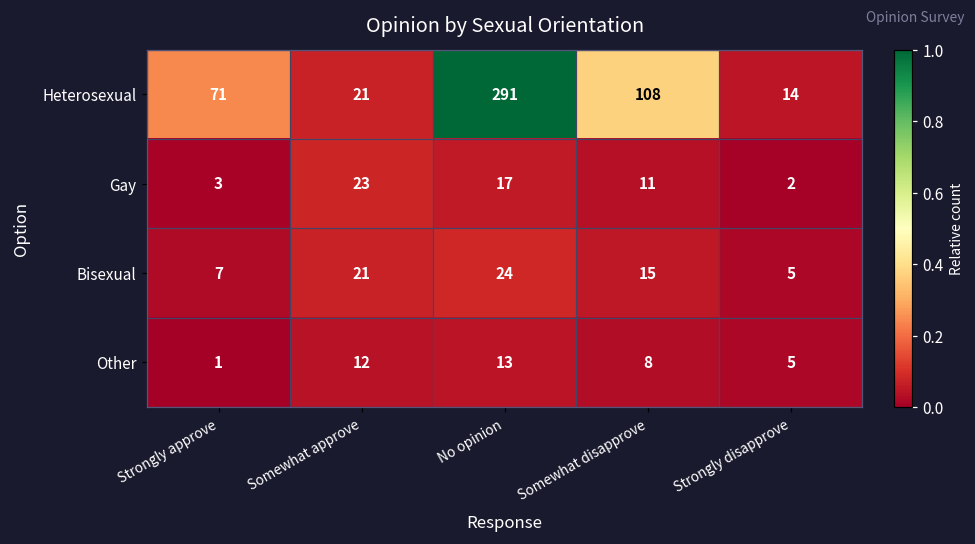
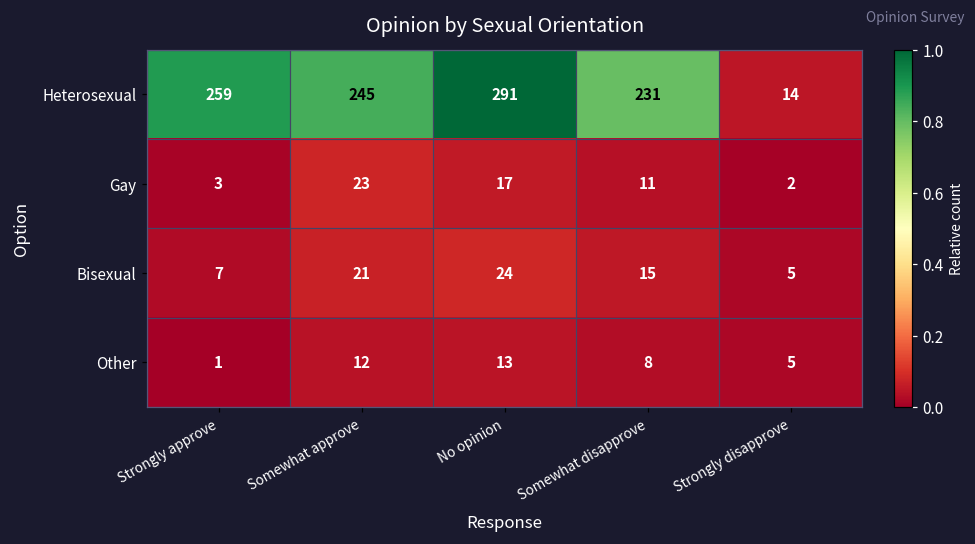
Heterosexual, Strongly approve: 71 -> 259
Heterosexual, Somewhat approve: 21 -> 245
Heterosexual, Somewhat disapprove: 108 -> 231
